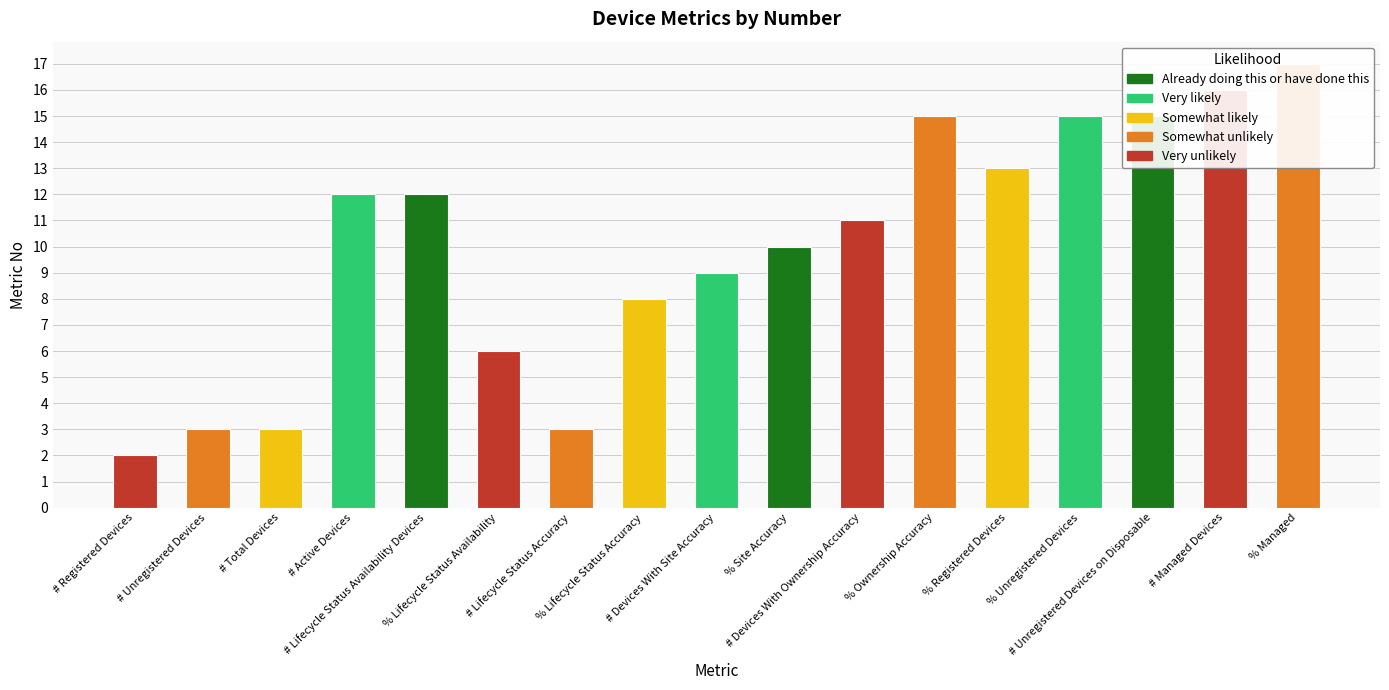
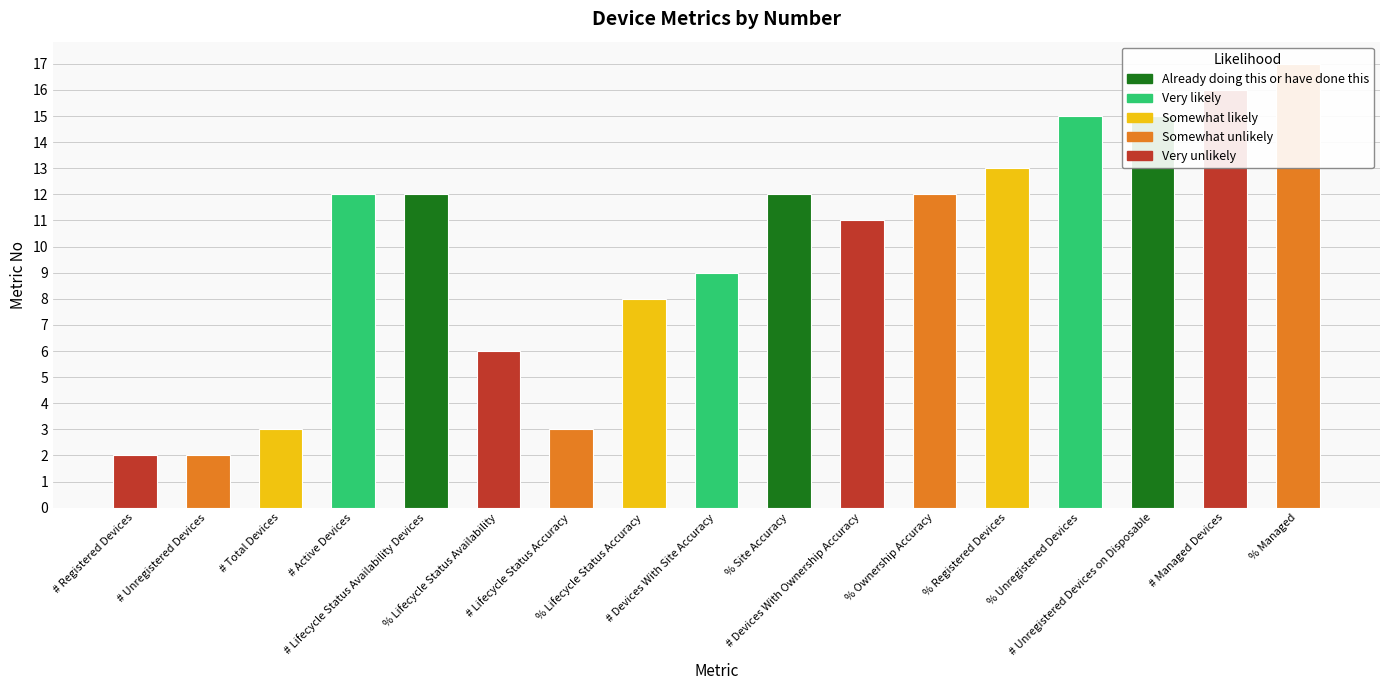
# Unregistered Devices: 3 -> 2
% Site Accuracy: 10 -> 12
% Ownership Accuracy: 15 -> 12
